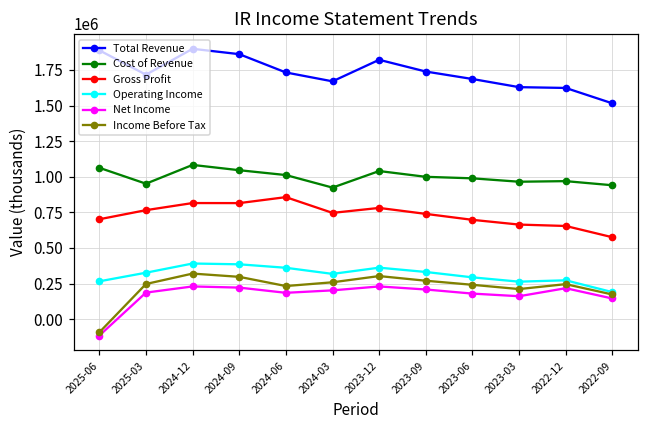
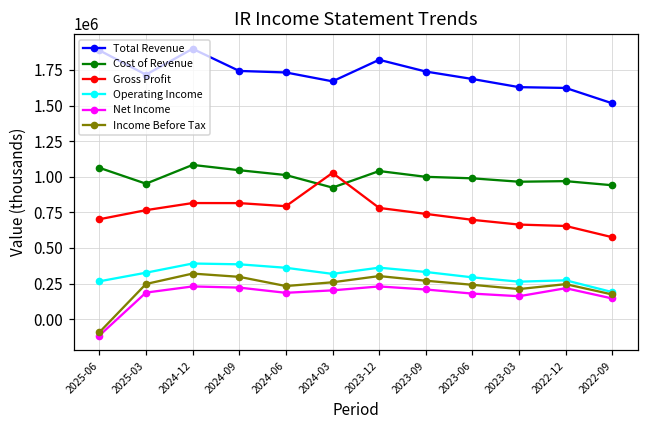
Total Revenue, 2024-09: 1860000 -> 1740000
Gross Profit, 2024-06: 860000 -> 790000
Gross Profit, 2024-03: 750000 -> 1030000
